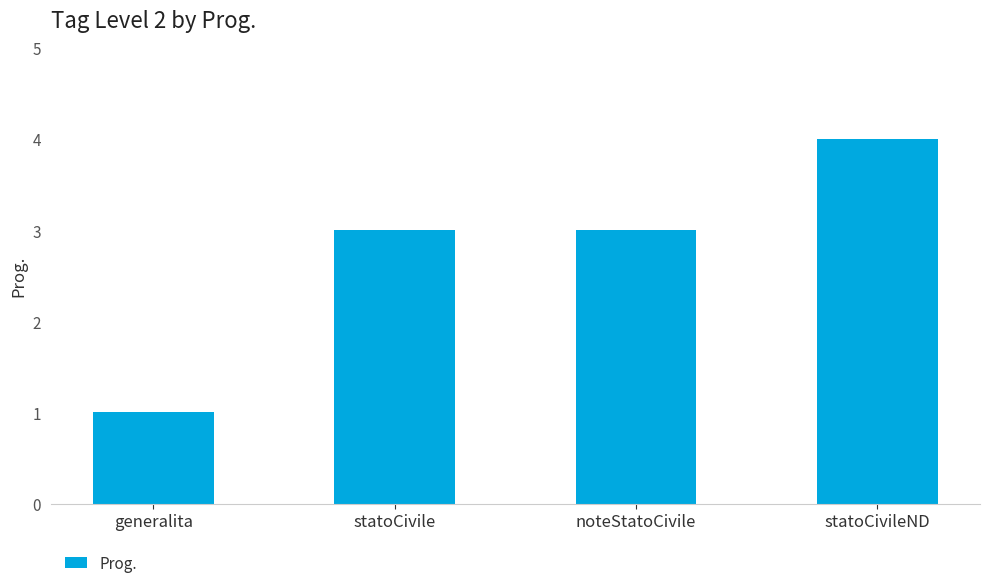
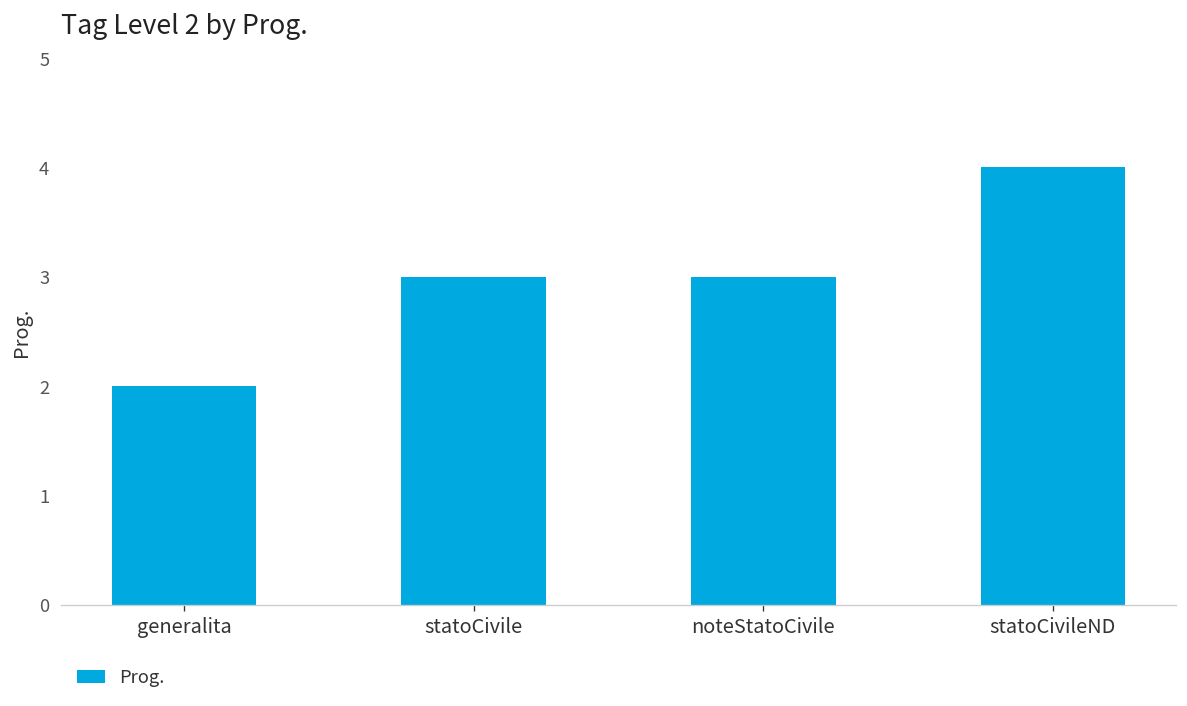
generalita: 1 -> 2
